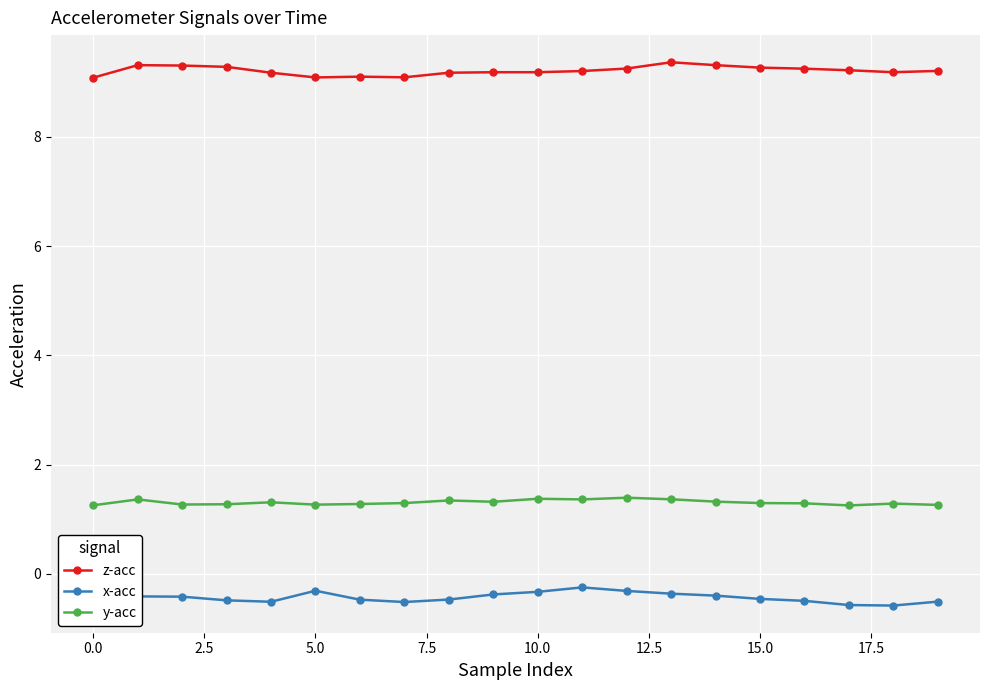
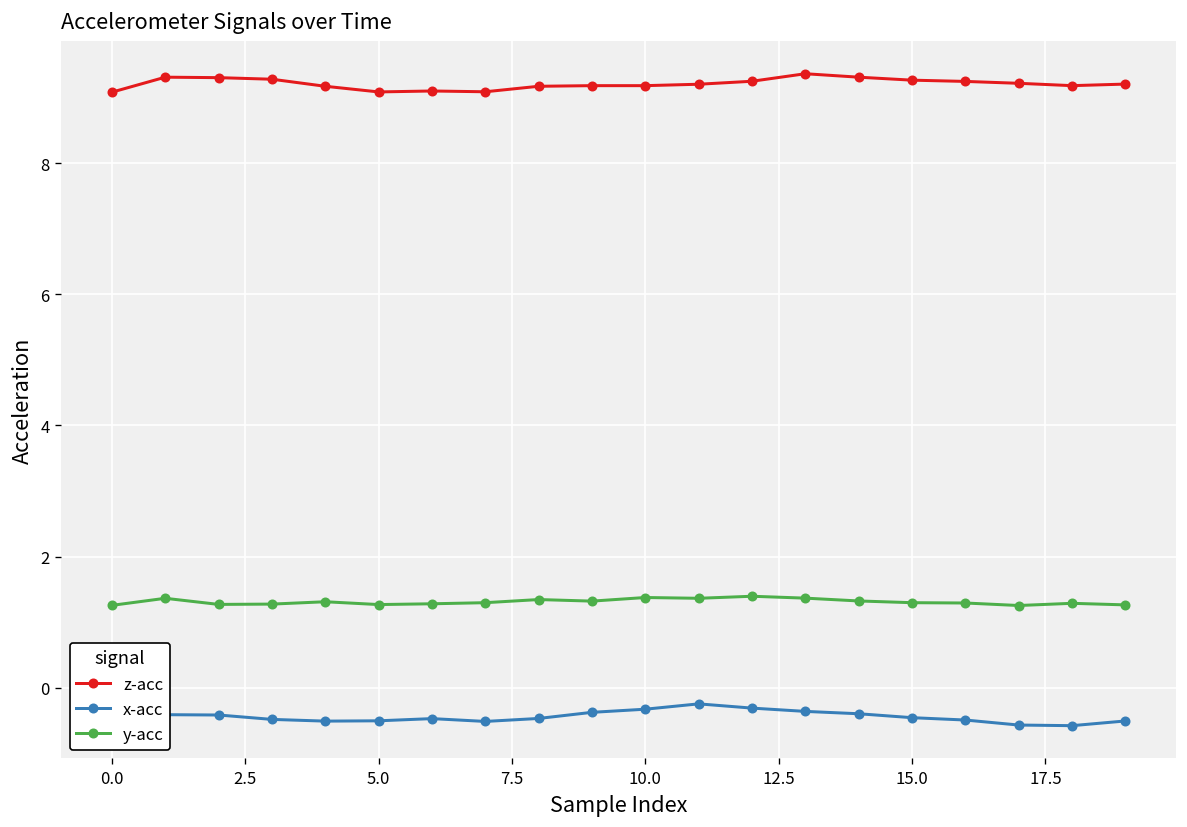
x-acc, 5.0: -0.3 -> -0.5
